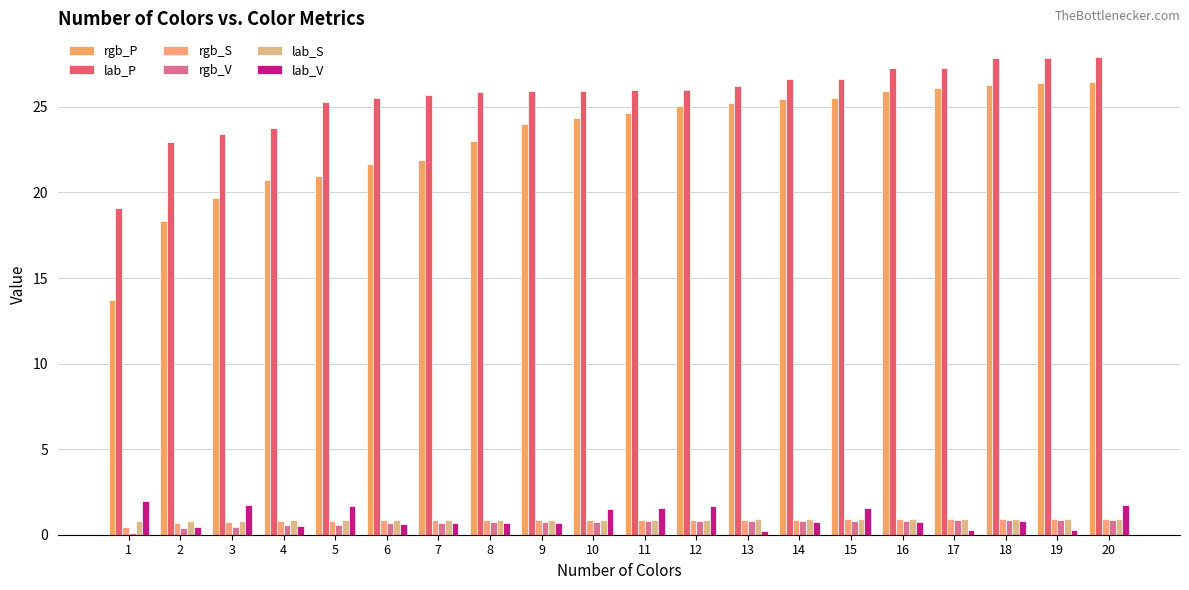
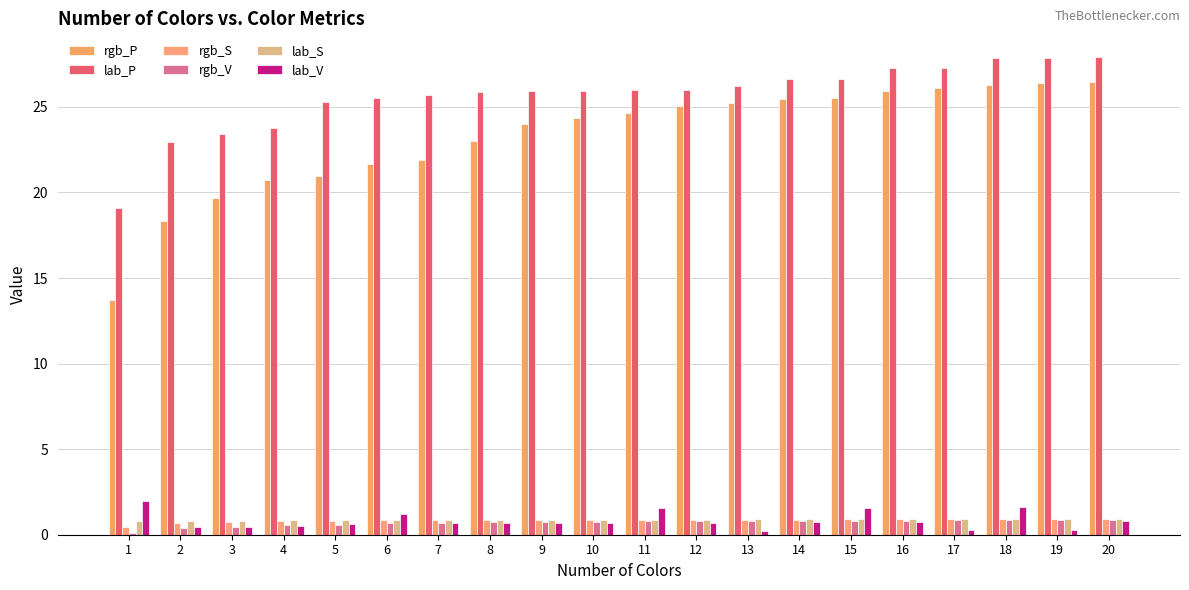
lab_V, 3: 1.7 -> 0.5
lab_V, 5: 1.7 -> 0.6
lab_V, 6: 0.6 -> 1.2
lab_V, 10: 1.5 -> 0.7
lab_V, 12: 1.7 -> 0.7
lab_V, 18: 0.8 -> 1.6
lab_V, 20: 1.8 -> 0.8
